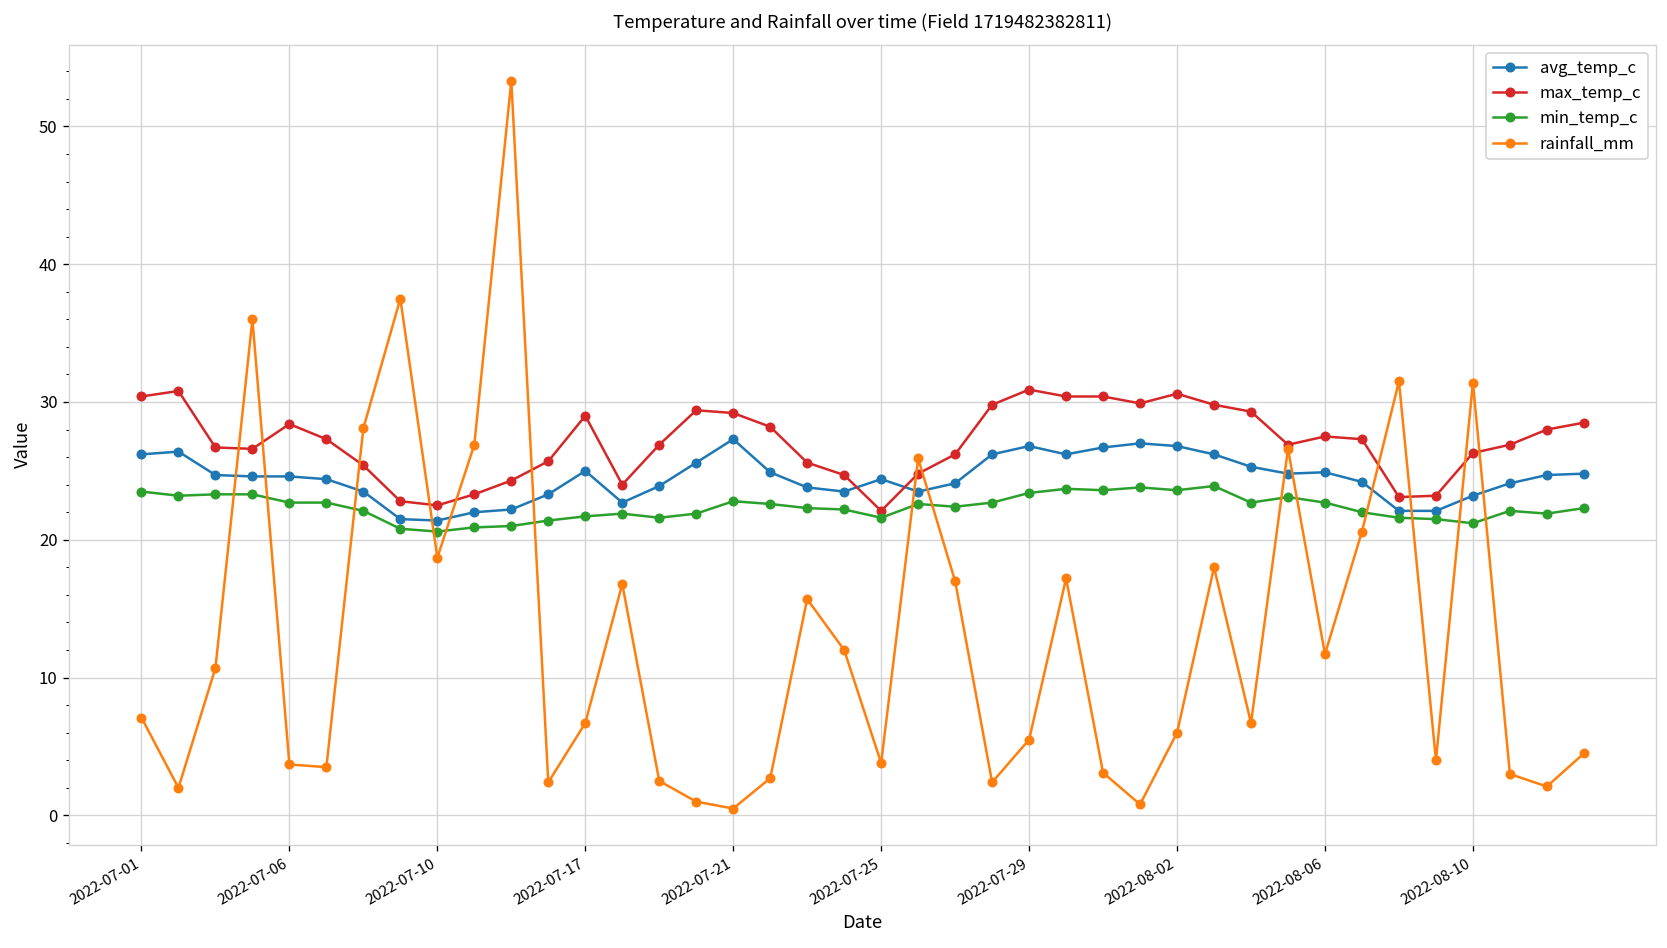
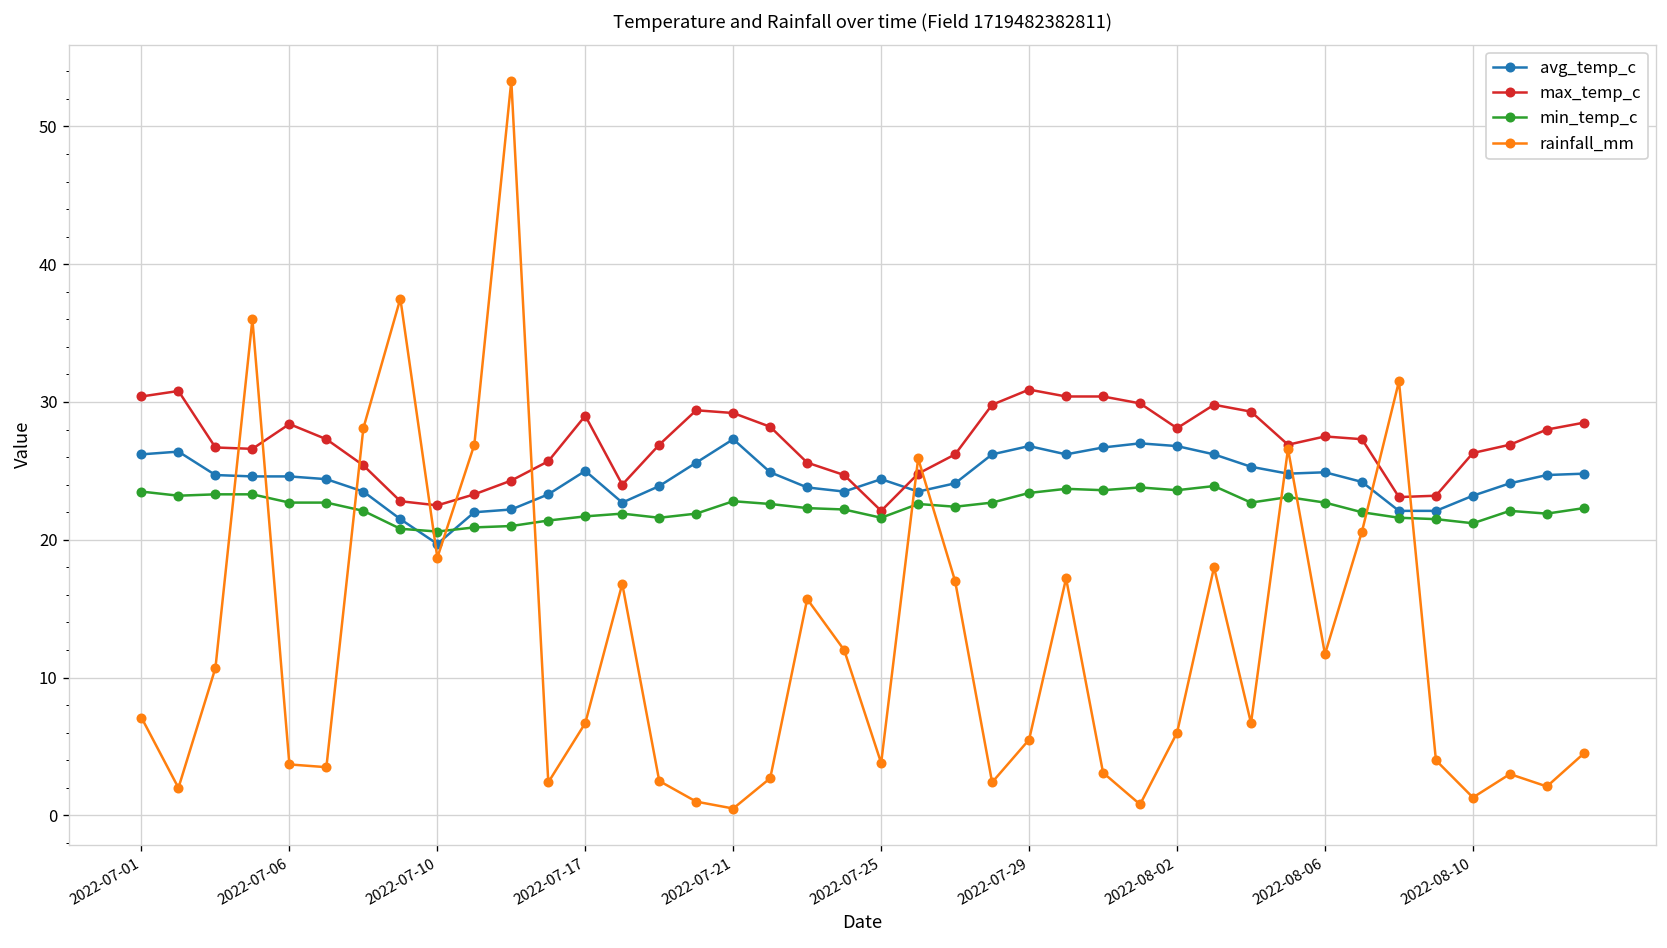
avg_temp_c, 2022-07-10: 21.4 -> 19.7
max_temp_c, 2022-08-02: 30.6 -> 28.1
rainfall_mm, 2022-08-10: 31.4 -> 1.3
